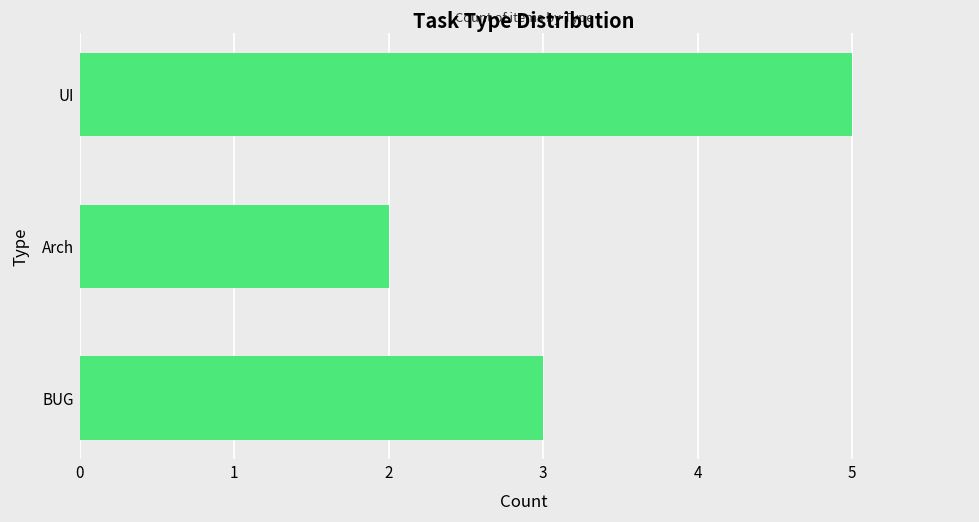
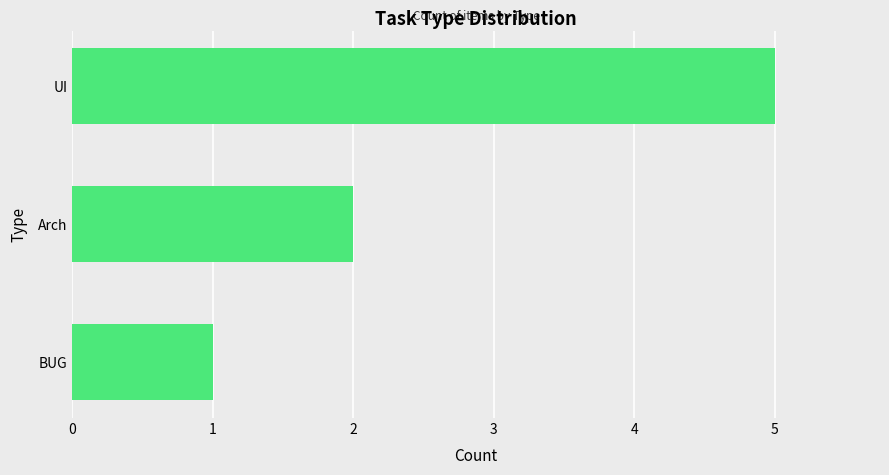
BUG: 3 -> 1
